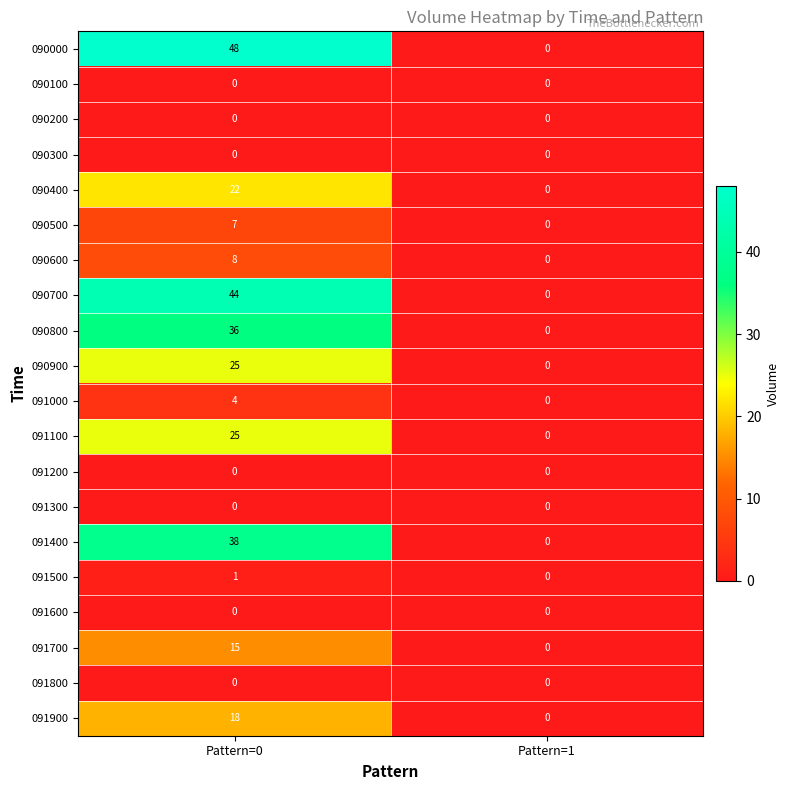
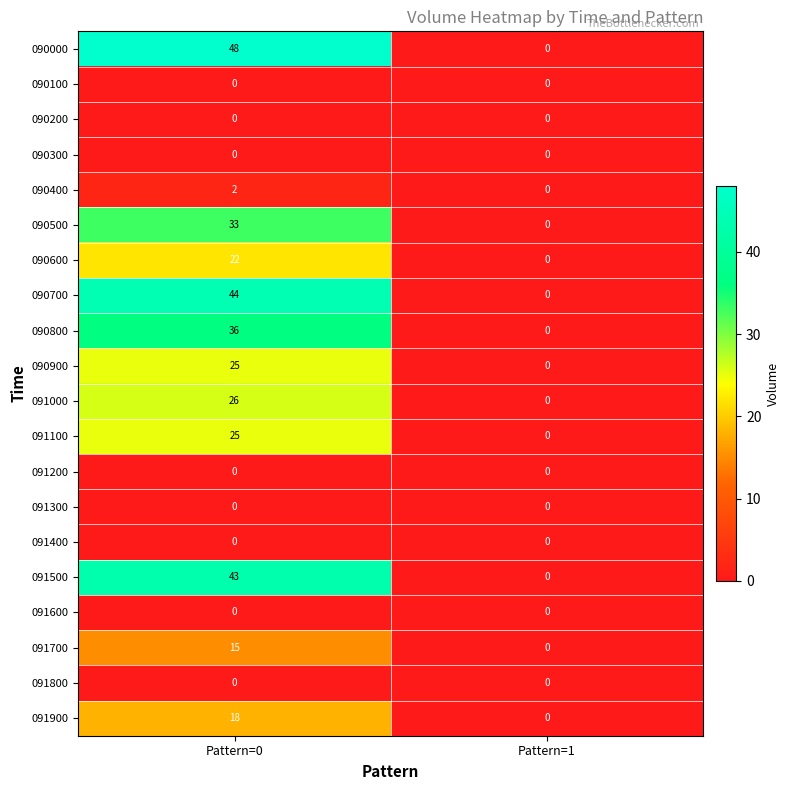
090400, Pattern=0: 22 -> 2
090500, Pattern=0: 7 -> 33
090600, Pattern=0: 8 -> 22
091000, Pattern=0: 4 -> 26
091400, Pattern=0: 38 -> 0
091500, Pattern=0: 1 -> 43
